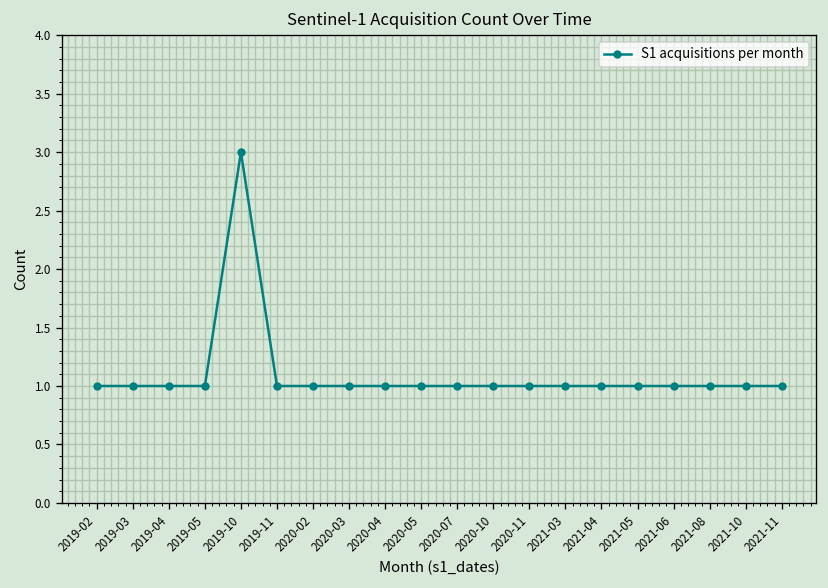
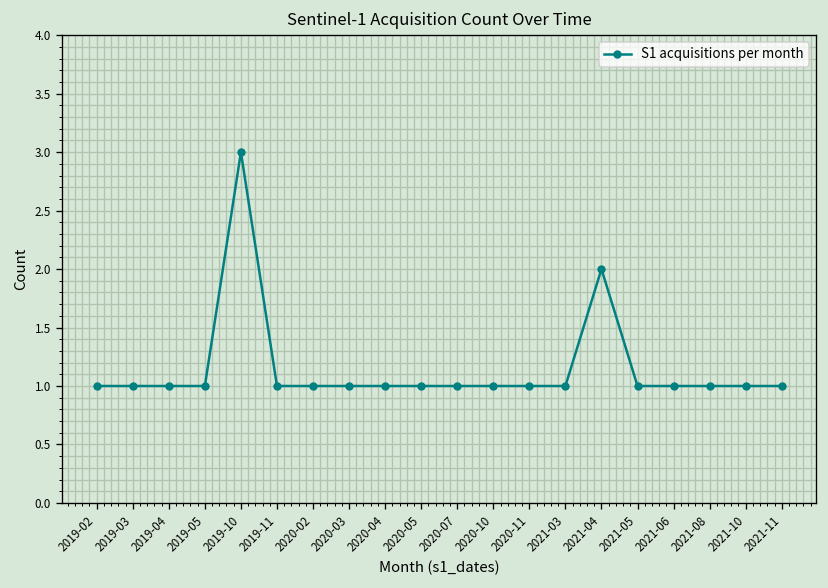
2021-04: 1 -> 2
